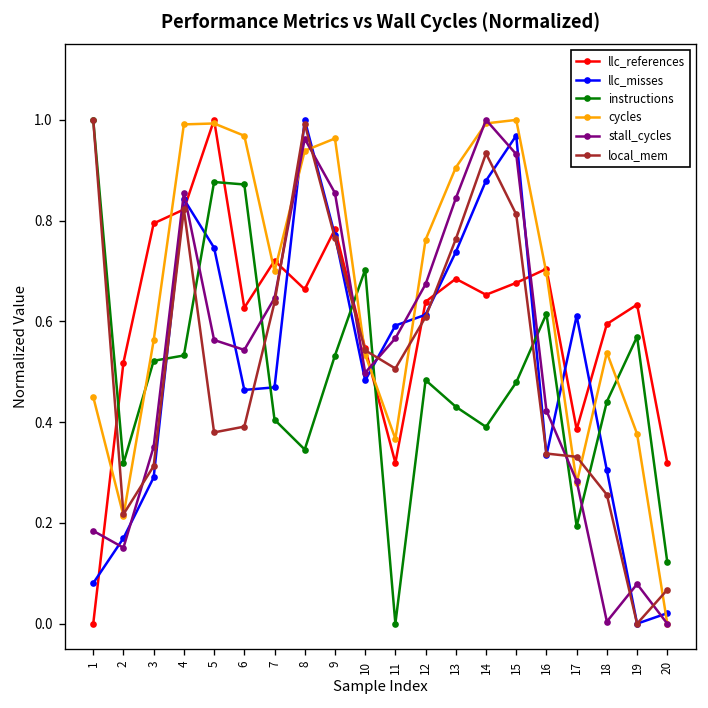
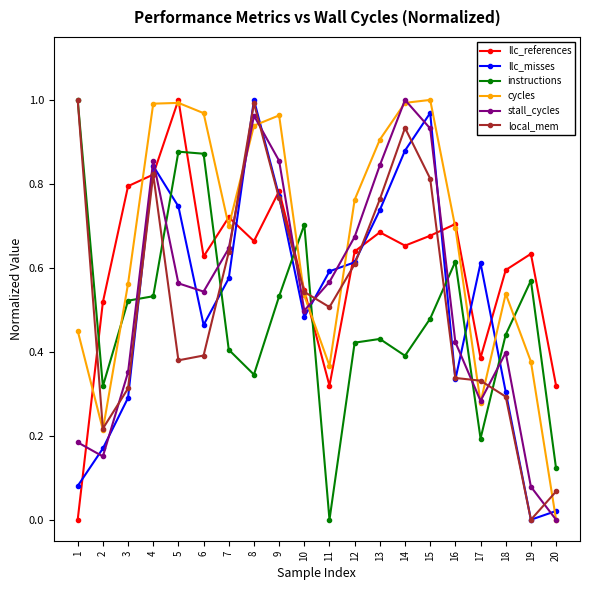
llc_misses, 7: 0.47 -> 0.57
instructions, 12: 0.48 -> 0.42
stall_cycles, 18: 0.00 -> 0.40
local_mem, 18: 0.26 -> 0.29
